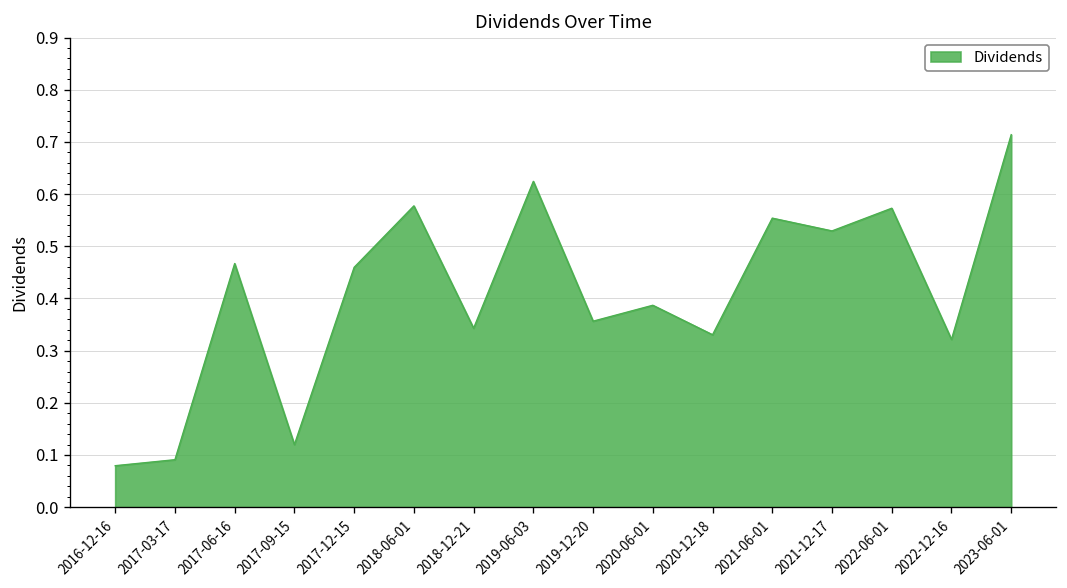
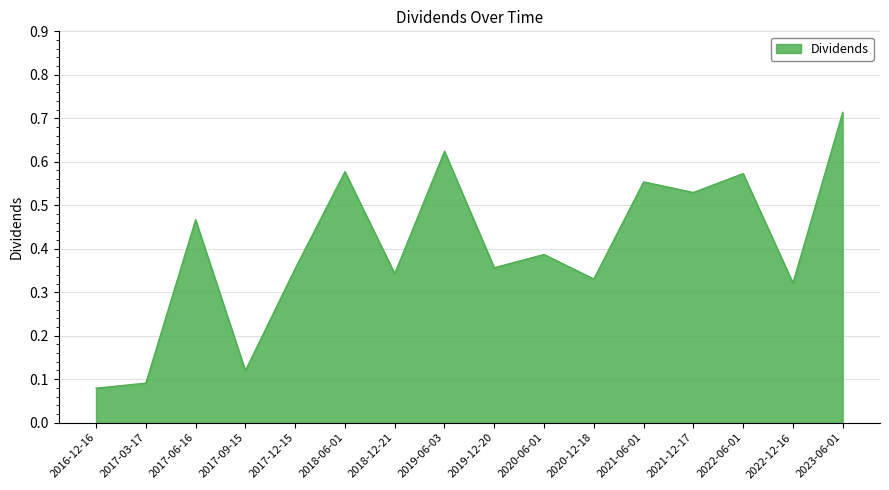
2017-12-15: 0.46 -> 0.35
